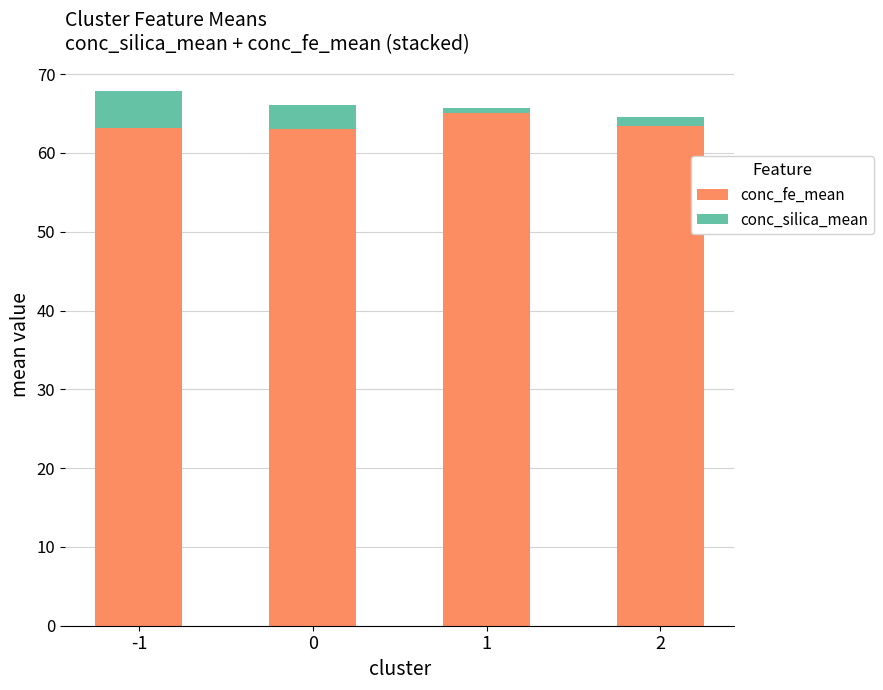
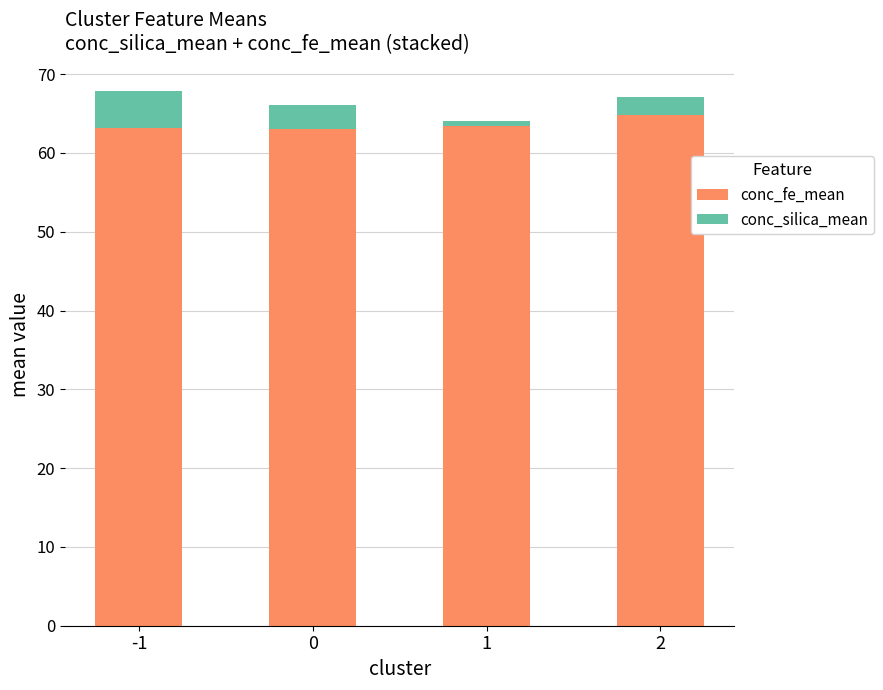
conc_fe_mean, 1: 65 -> 63
conc_fe_mean, 2: 63 -> 65
conc_silica_mean, 2: 1 -> 2
